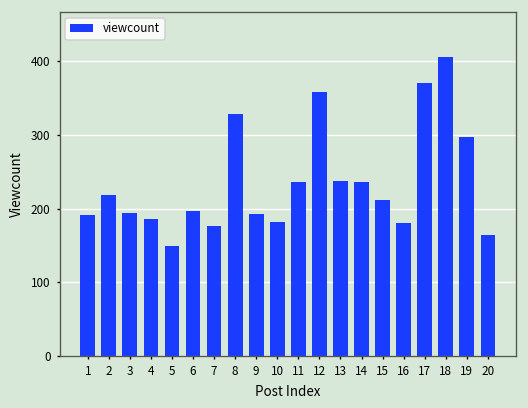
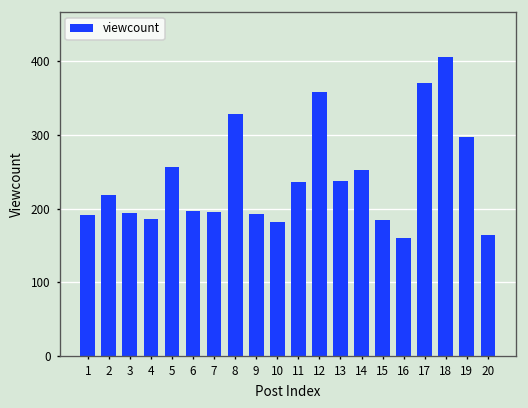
5: 150 -> 260
7: 180 -> 200
14: 240 -> 250
15: 210 -> 190
16: 180 -> 160
